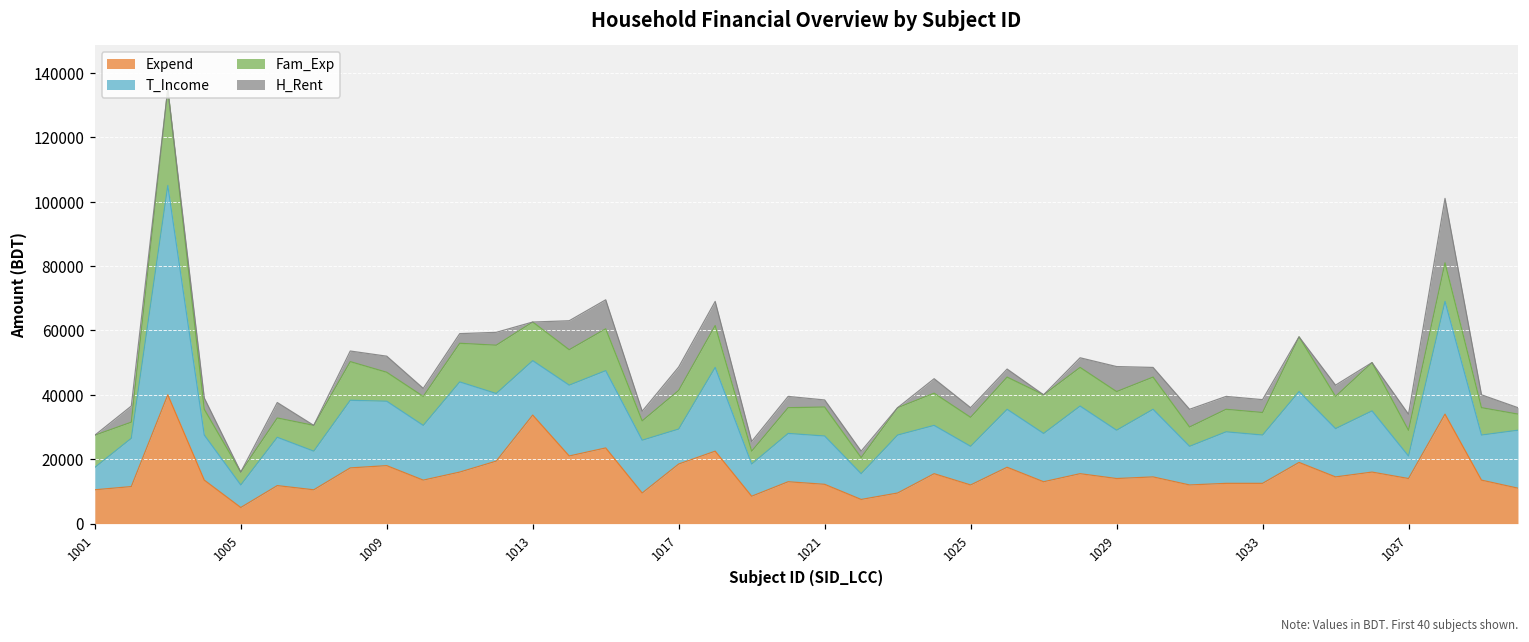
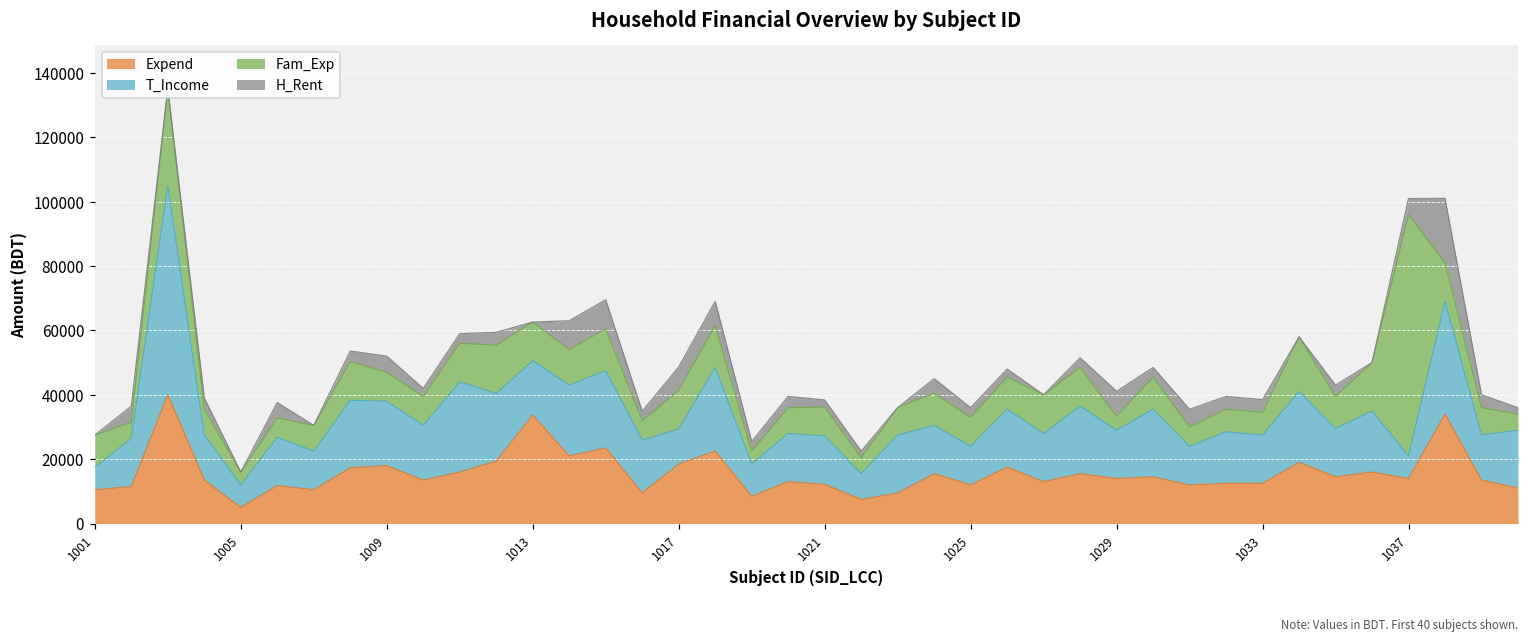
Fam_Exp, 1029: 12000 -> 4000
Fam_Exp, 1037: 8000 -> 75000
